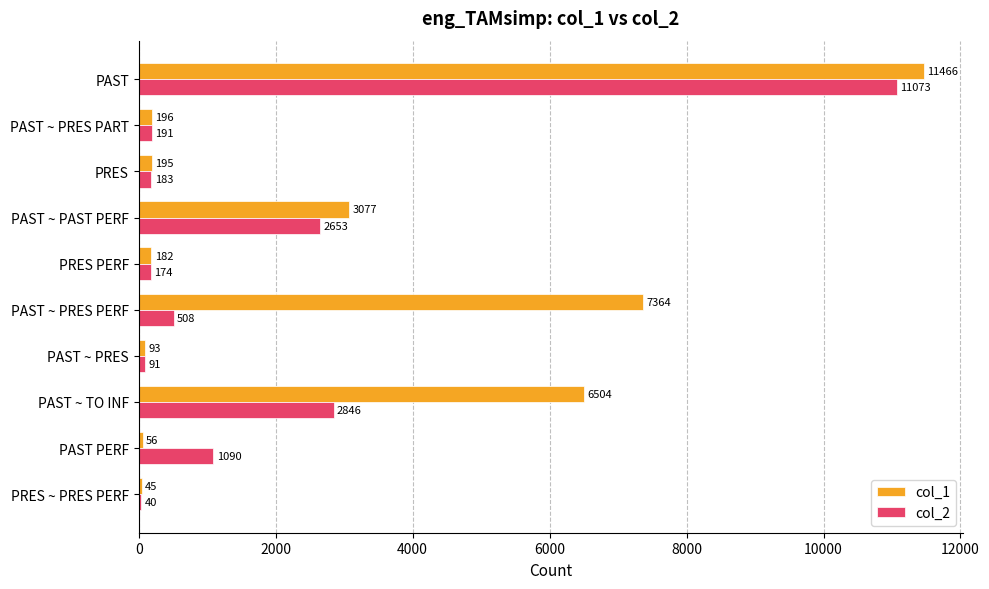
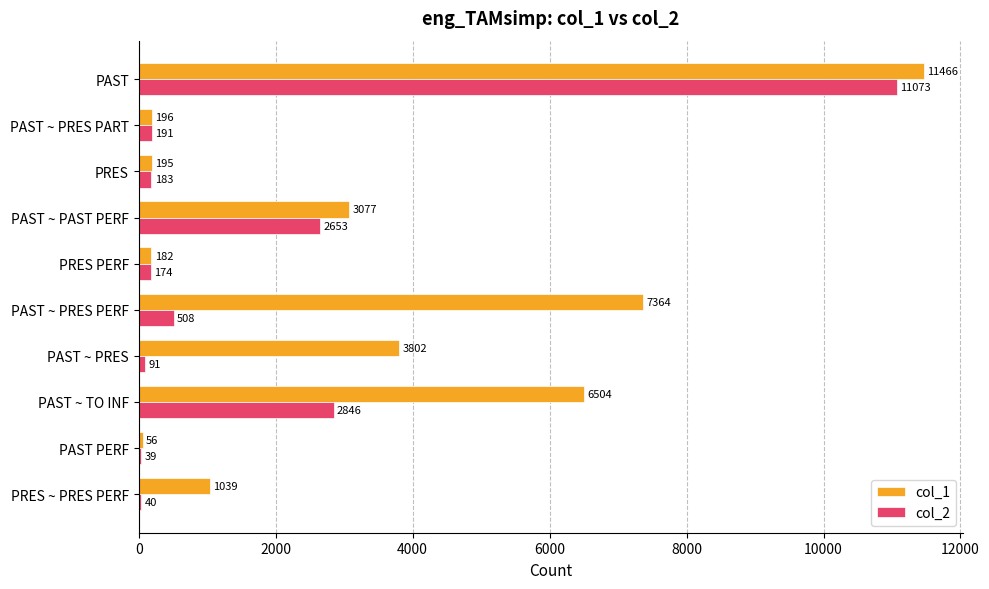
col_1, PAST ~ PRES: 93 -> 3802
col_2, PAST PERF: 1090 -> 39
col_1, PRES ~ PRES PERF: 45 -> 1039
